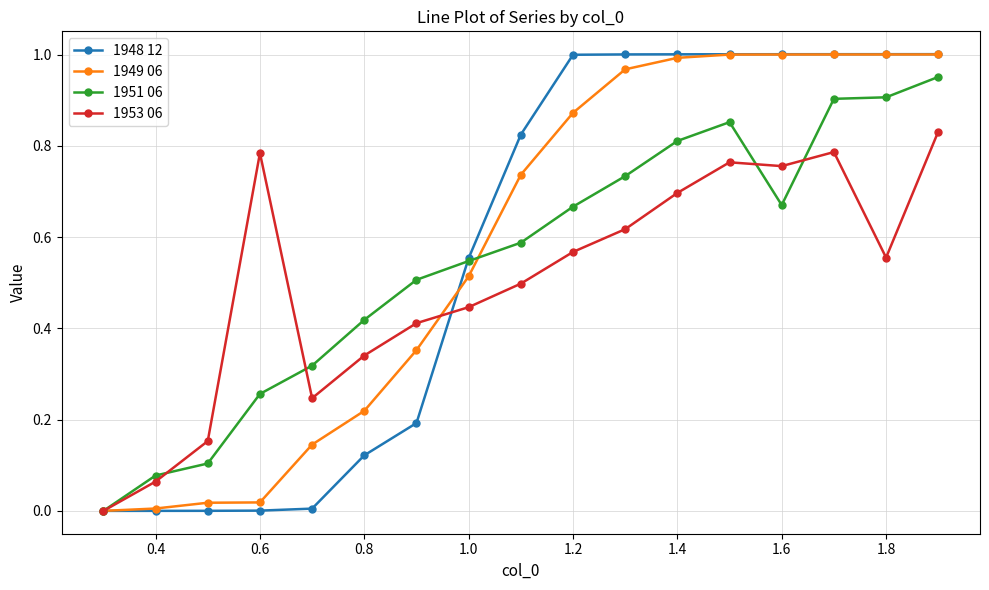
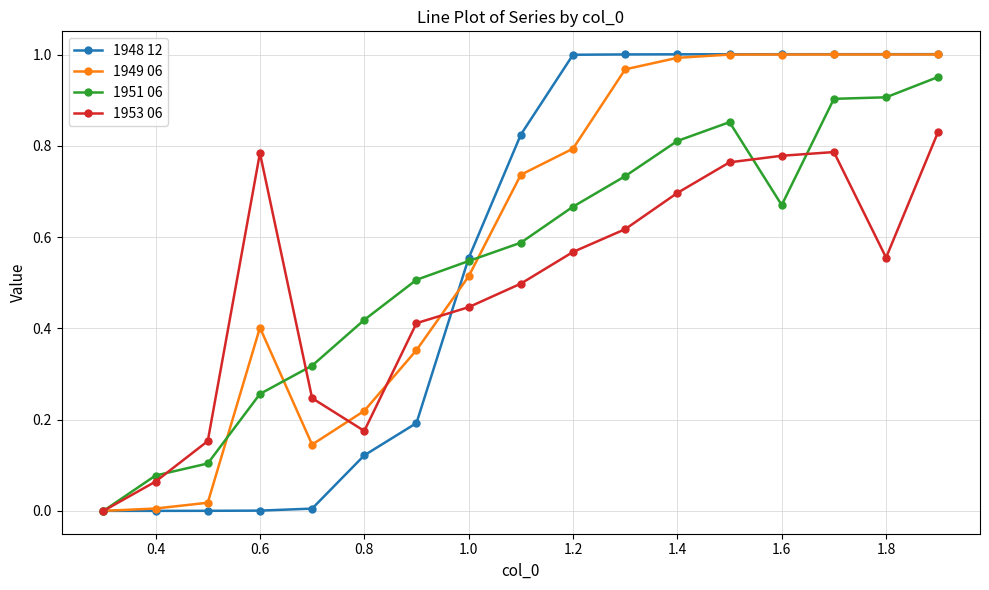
1949 06, 0.6: 0.02 -> 0.40
1953 06, 0.8: 0.34 -> 0.18
1949 06, 1.2: 0.87 -> 0.79
1953 06, 1.6: 0.76 -> 0.78
